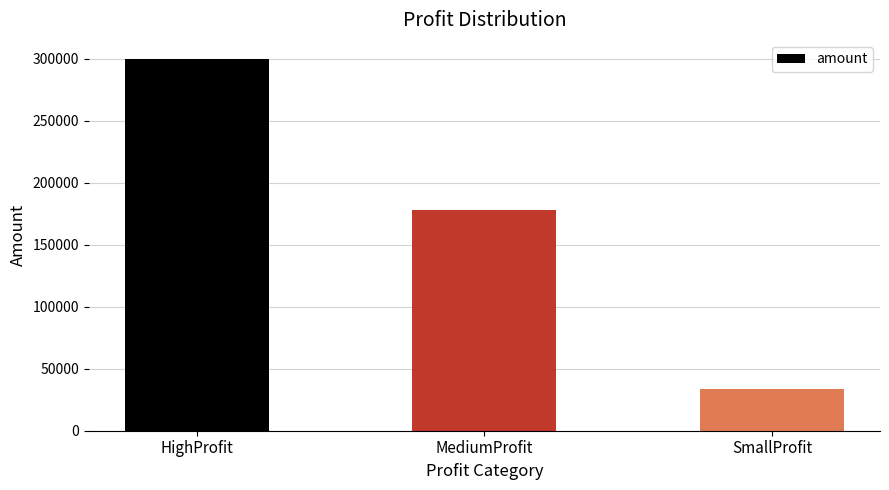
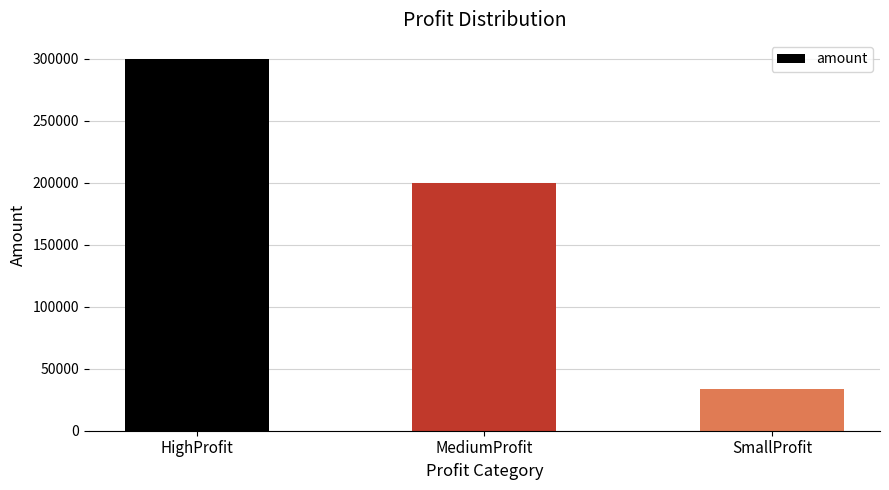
MediumProfit: 178000 -> 200000
